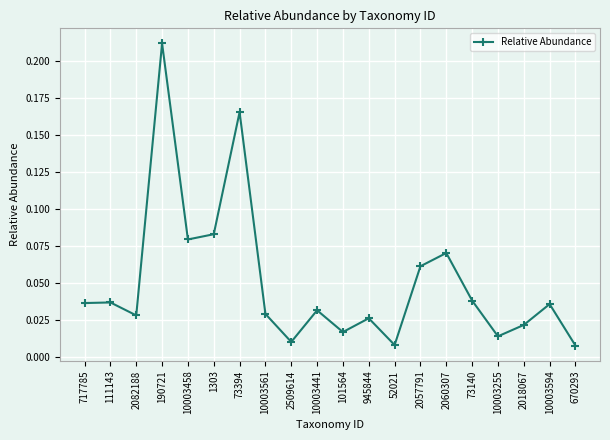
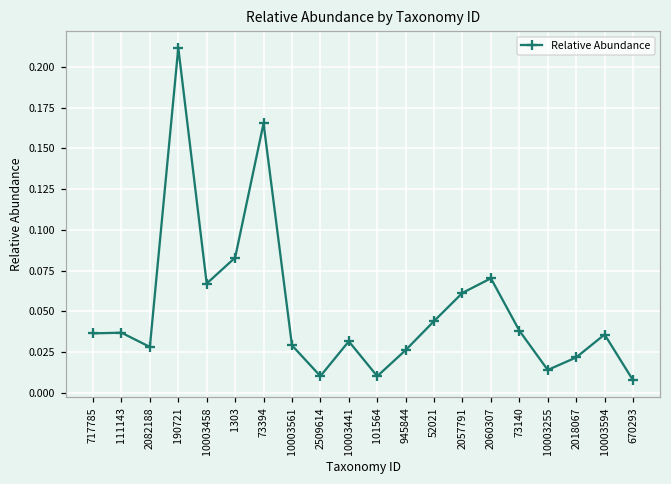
10003458: 0.079 -> 0.067
101564: 0.017 -> 0.010
52021: 0.008 -> 0.044
